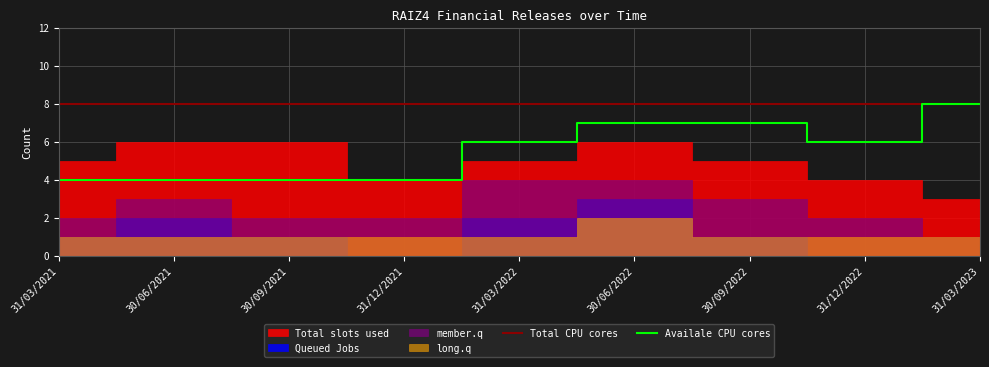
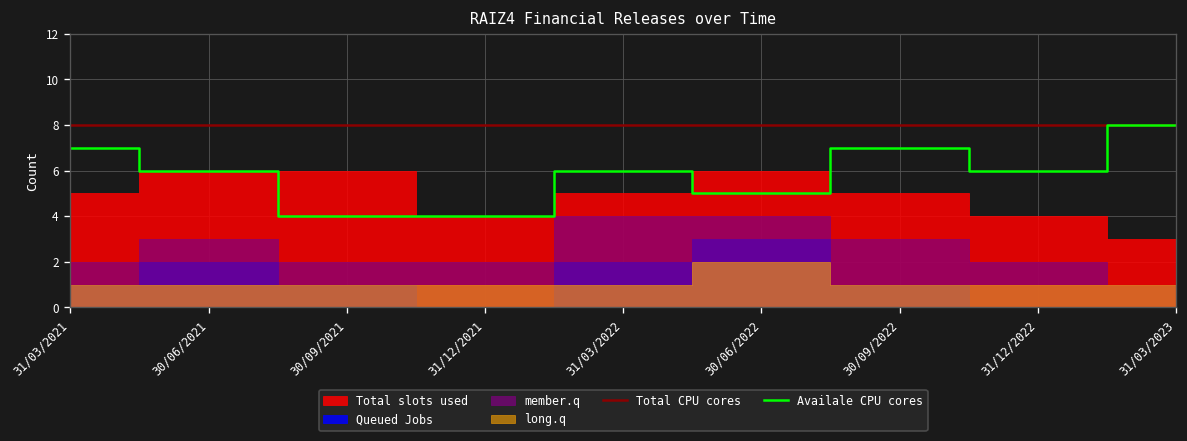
Availale CPU cores, 31/03/2021: 4 -> 7
Availale CPU cores, 30/06/2021: 4 -> 6
Availale CPU cores, 30/06/2022: 7 -> 5
